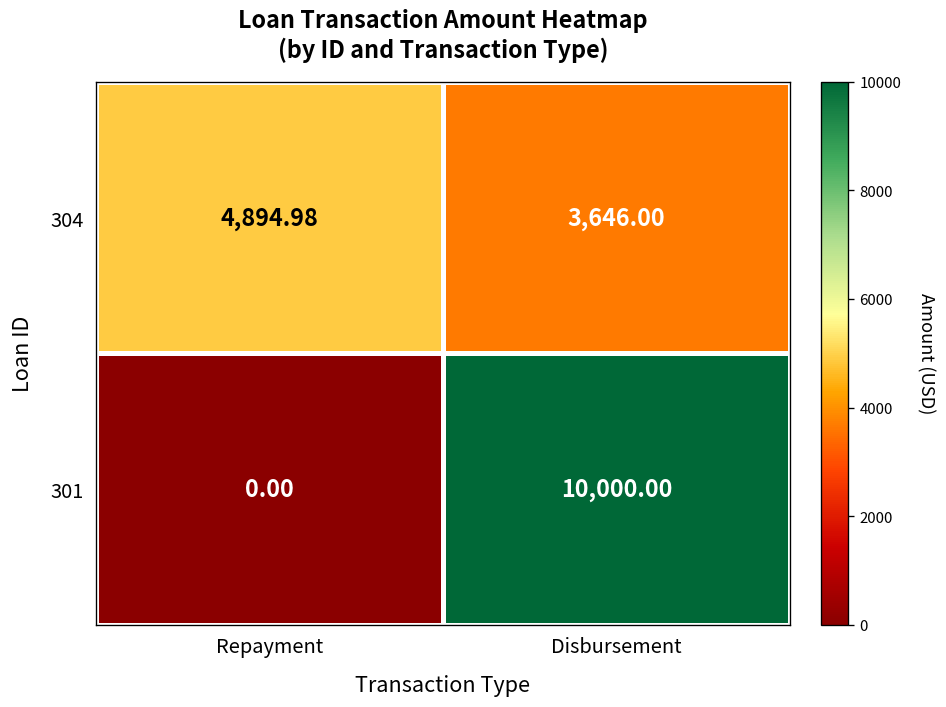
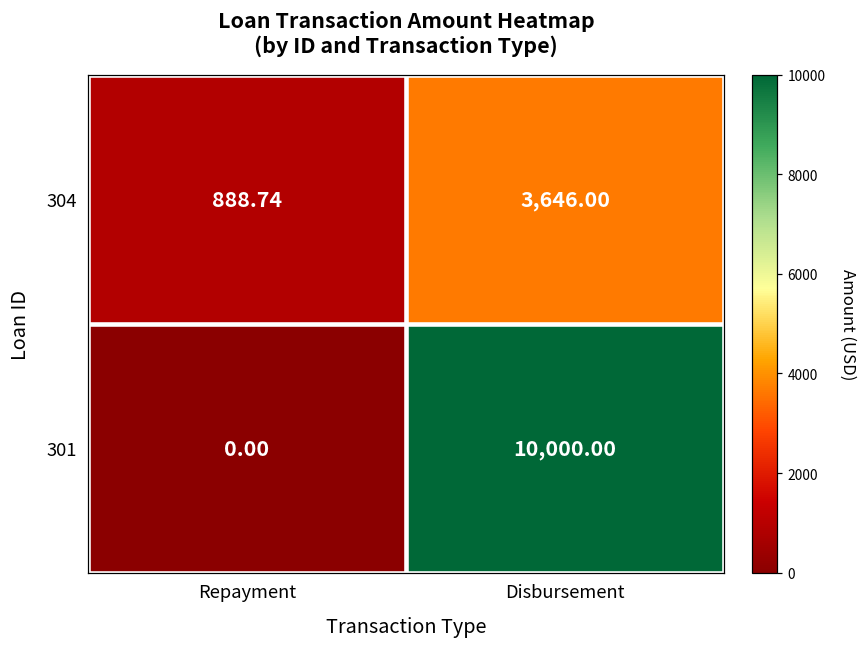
304, Repayment: 4,894.98 -> 888.74
